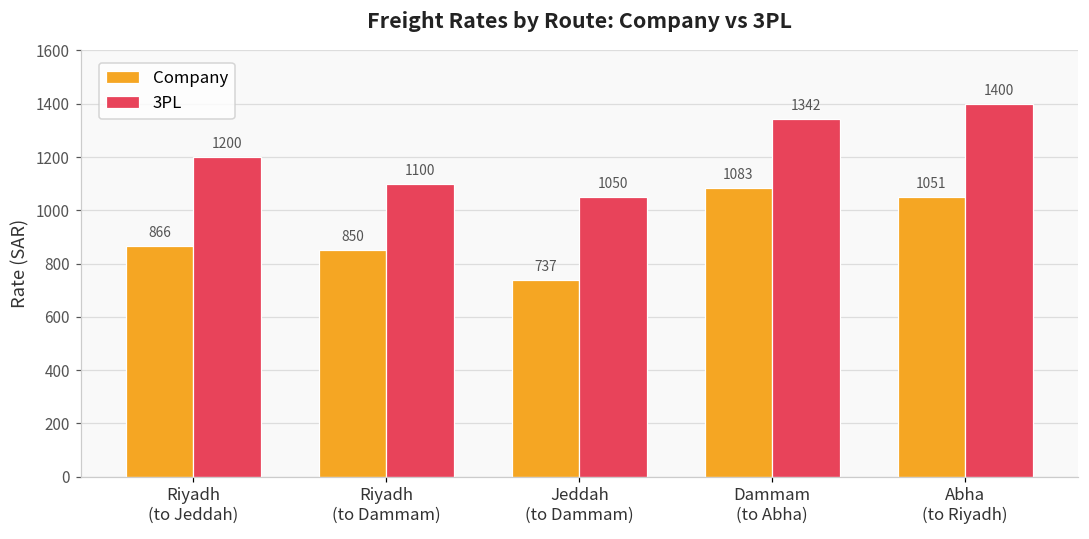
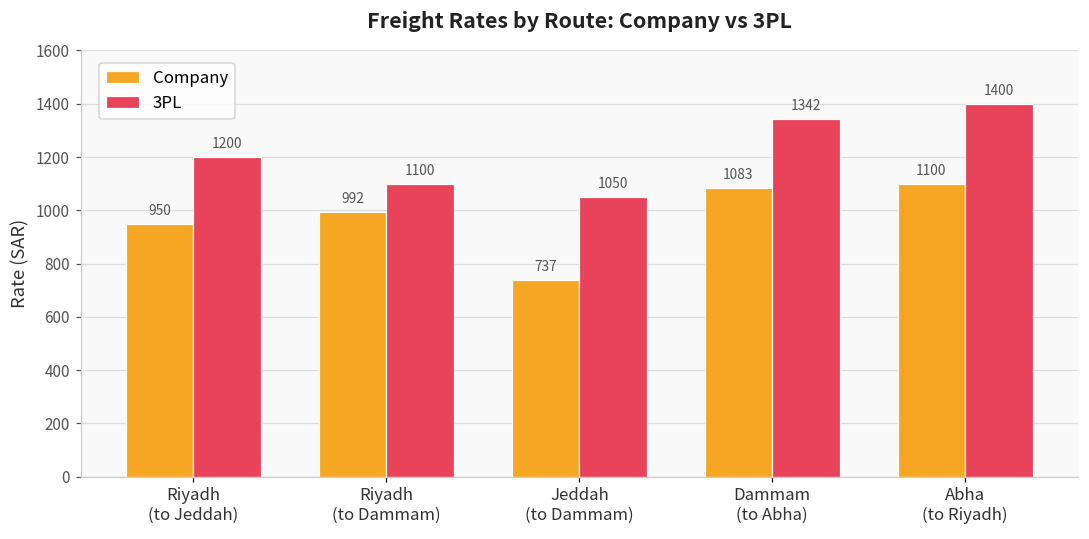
Company, Riyadh (to Jeddah): 866 -> 950
Company, Riyadh (to Dammam): 850 -> 992
Company, Abha (to Riyadh): 1051 -> 1100
